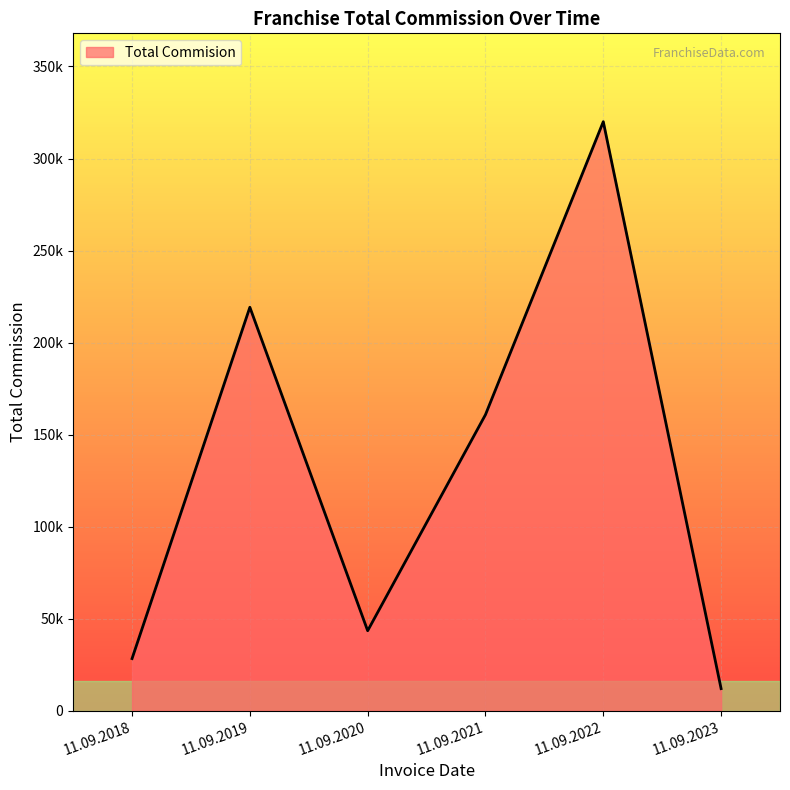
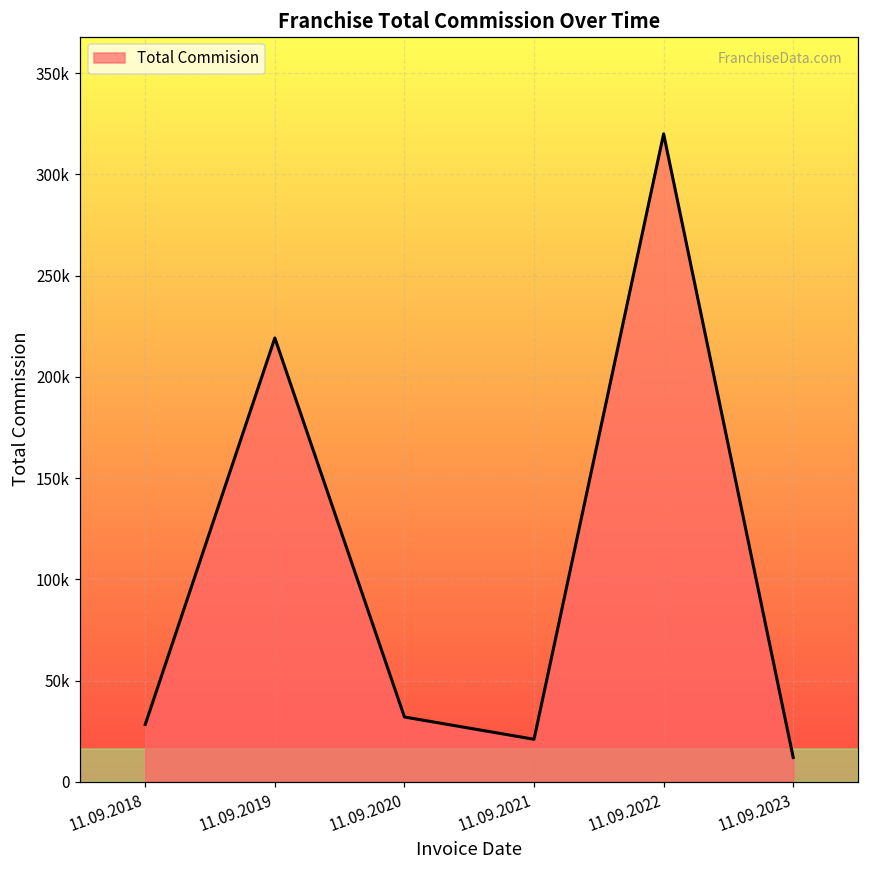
11.09.2020: 43000 -> 32000
11.09.2021: 161000 -> 21000
